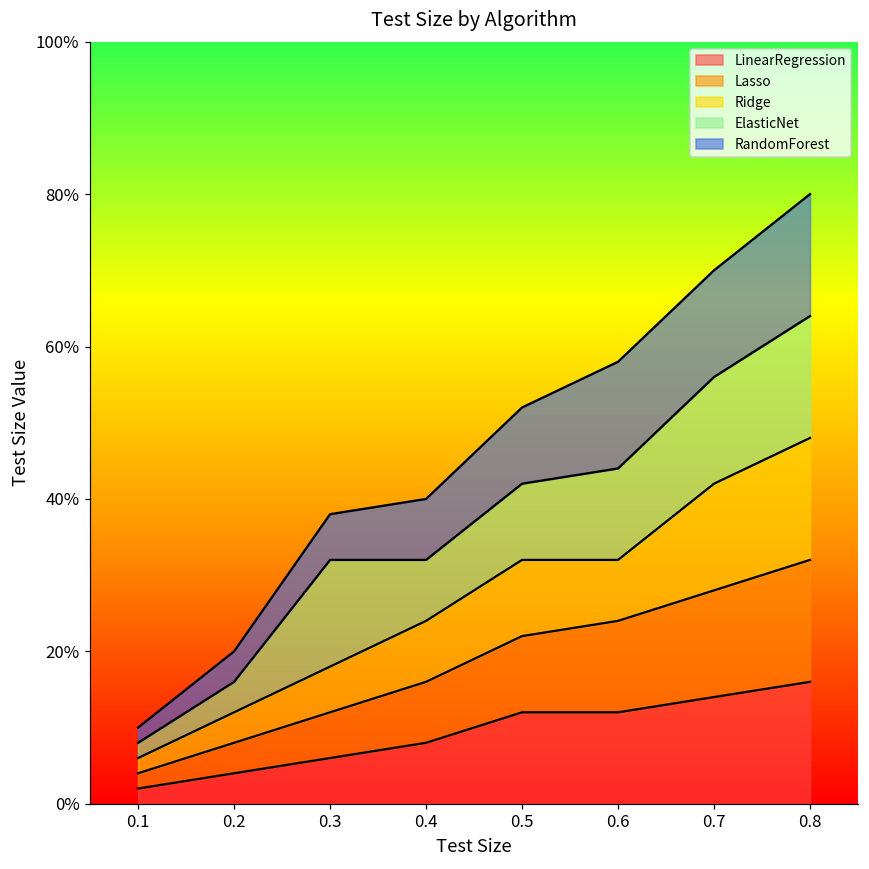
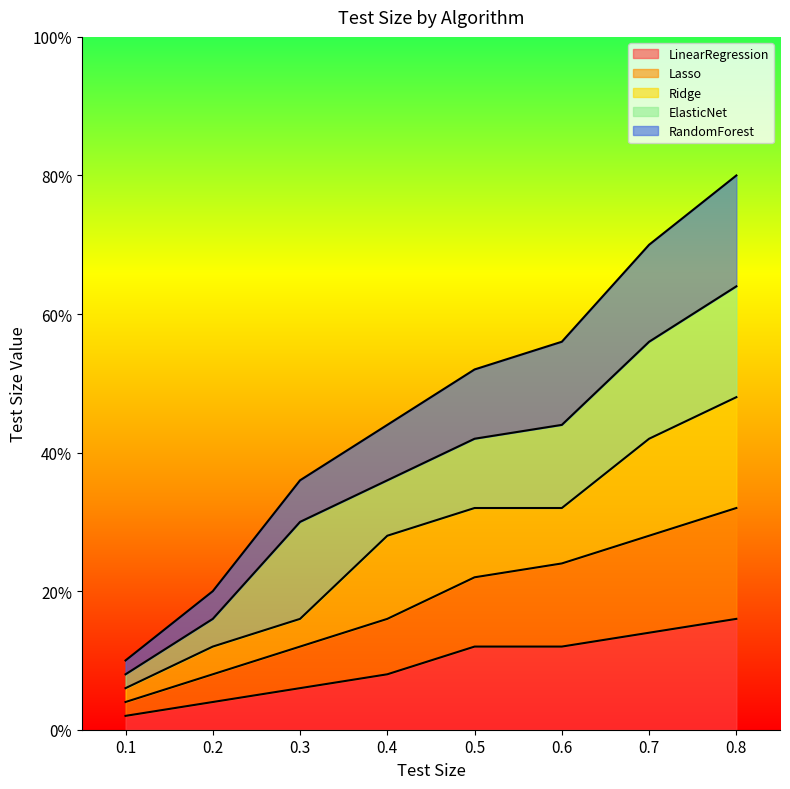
Ridge, 0.3: 6% -> 4%
Ridge, 0.4: 8% -> 12%
RandomForest, 0.6: 14% -> 12%
